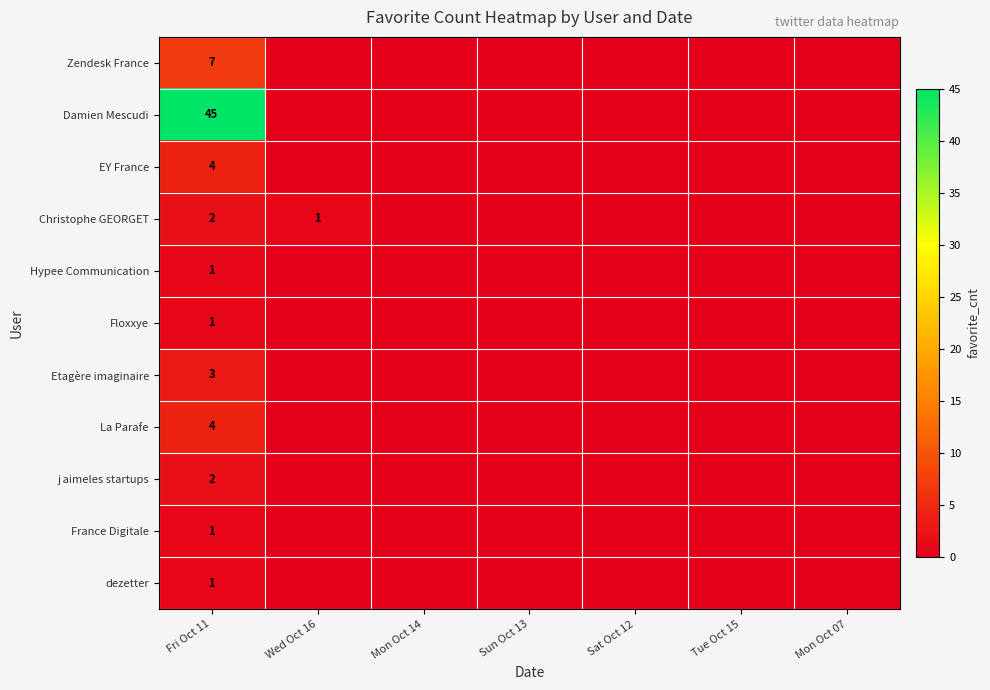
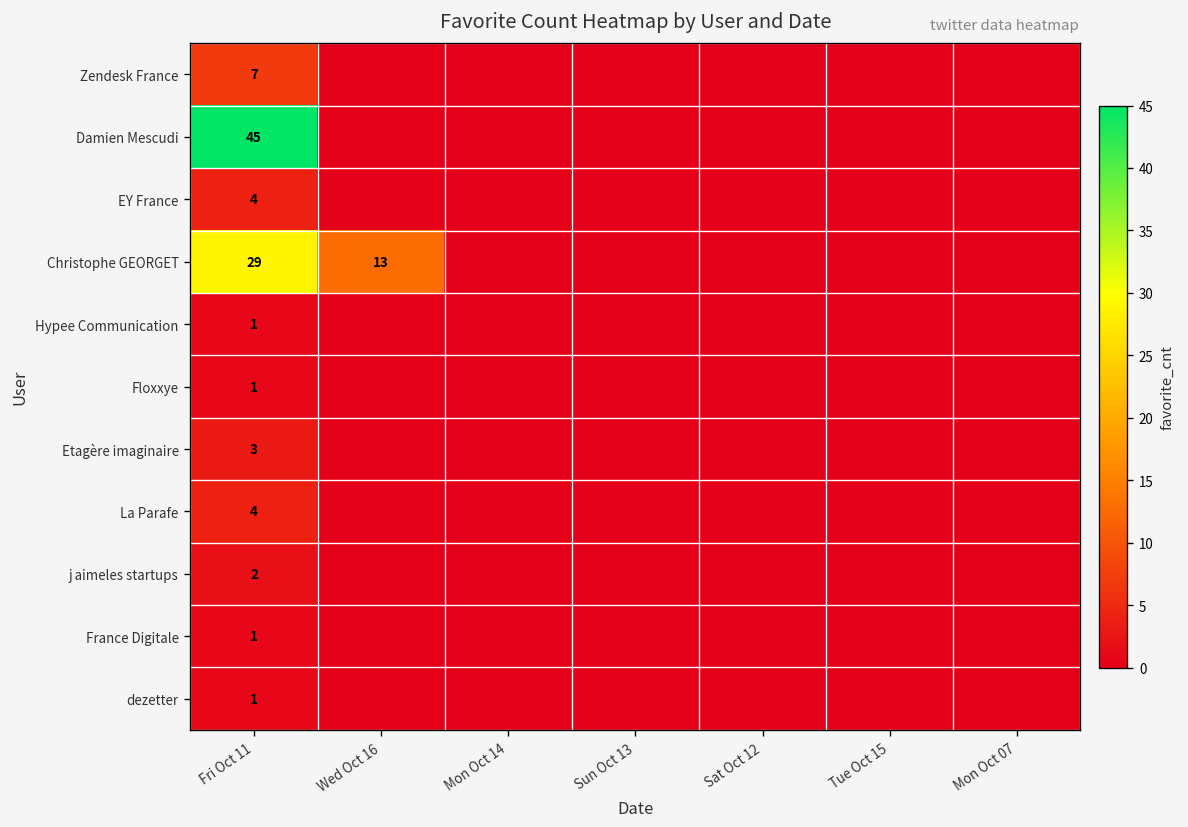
Christophe GEORGET, Fri Oct 11: 2 -> 29
Christophe GEORGET, Wed Oct 16: 1 -> 13
